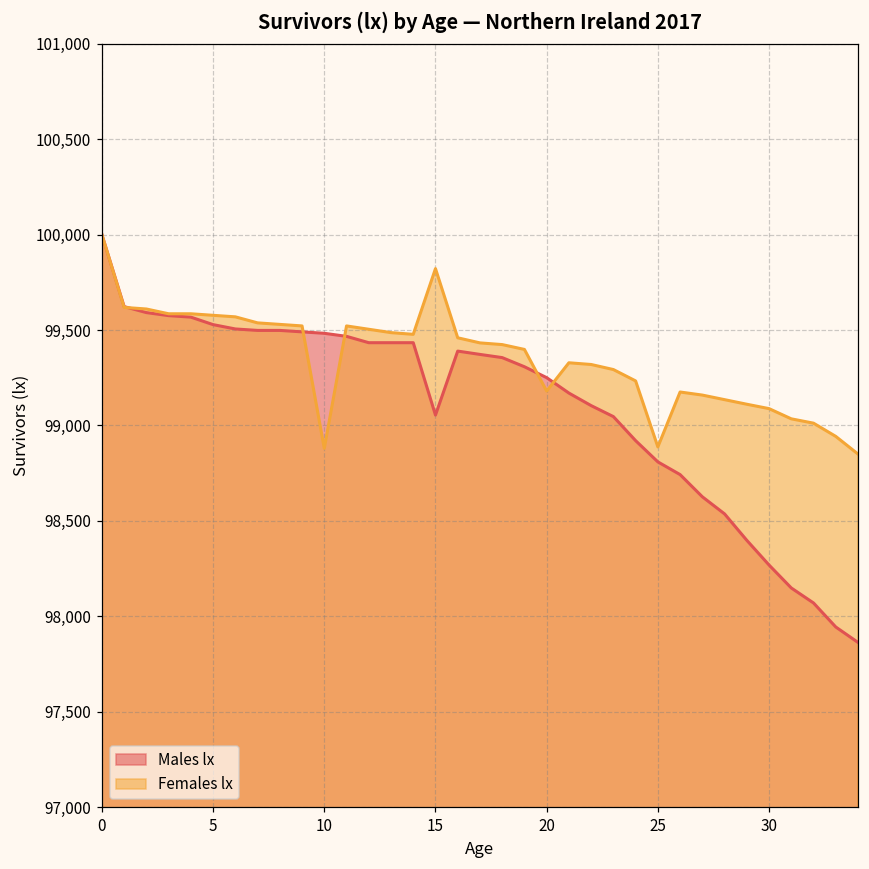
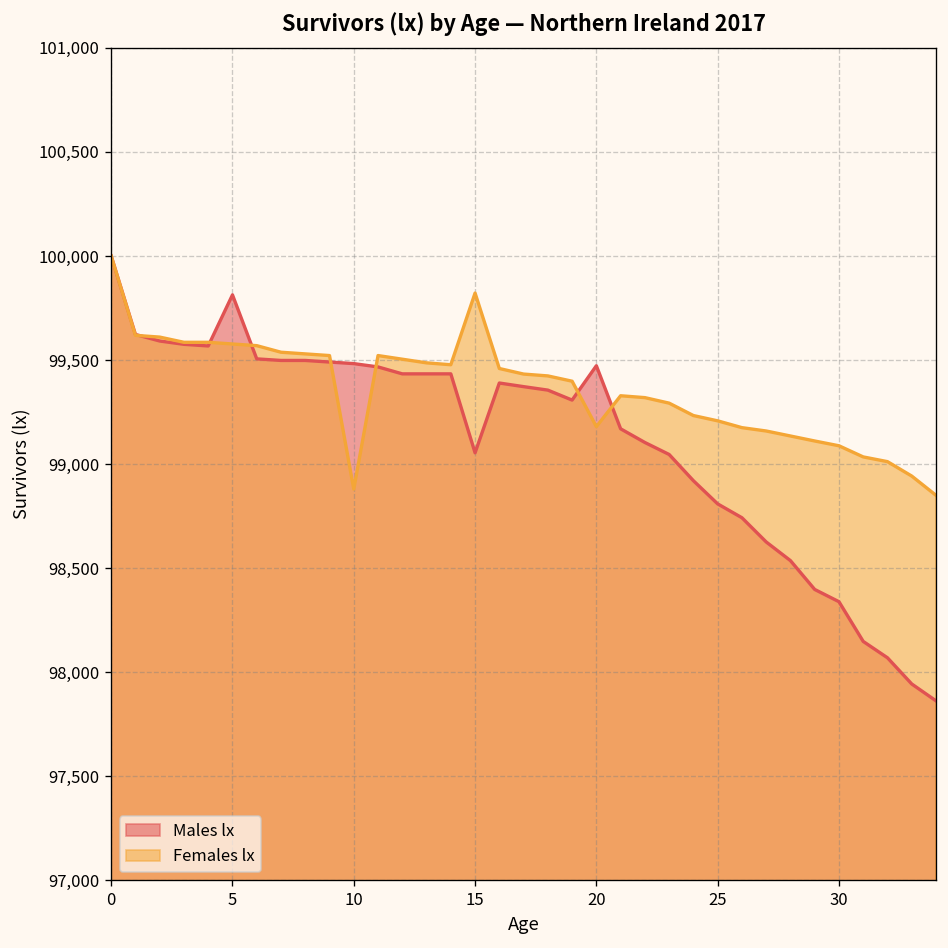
Males lx, 5: 99,530 -> 99,810
Males lx, 20: 99,250 -> 99,470
Females lx, 25: 98,890 -> 99,210
Males lx, 30: 98,270 -> 98,340
